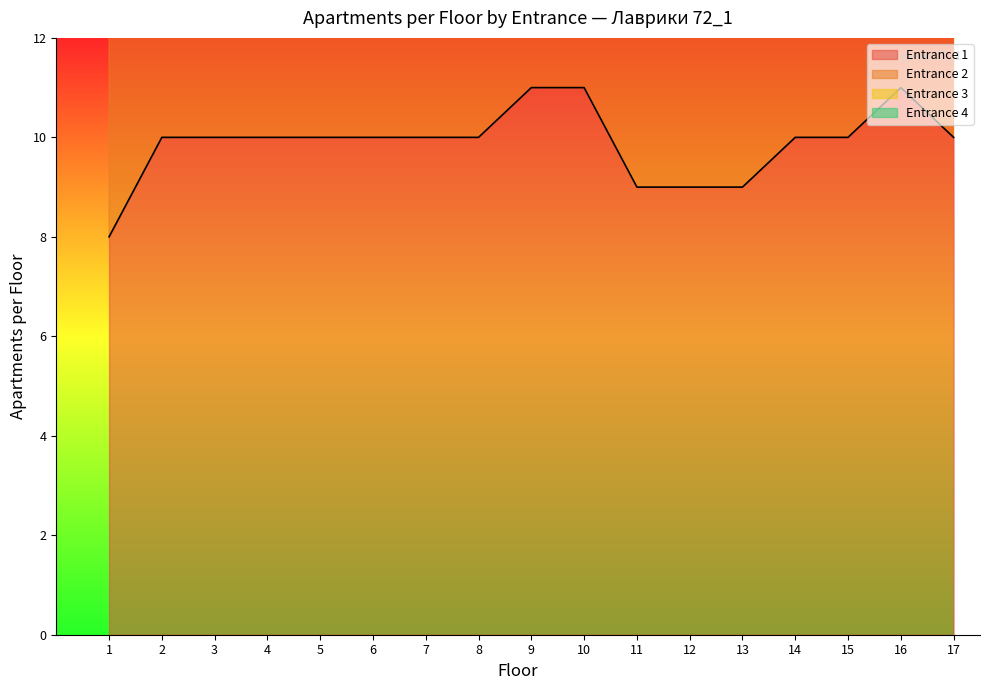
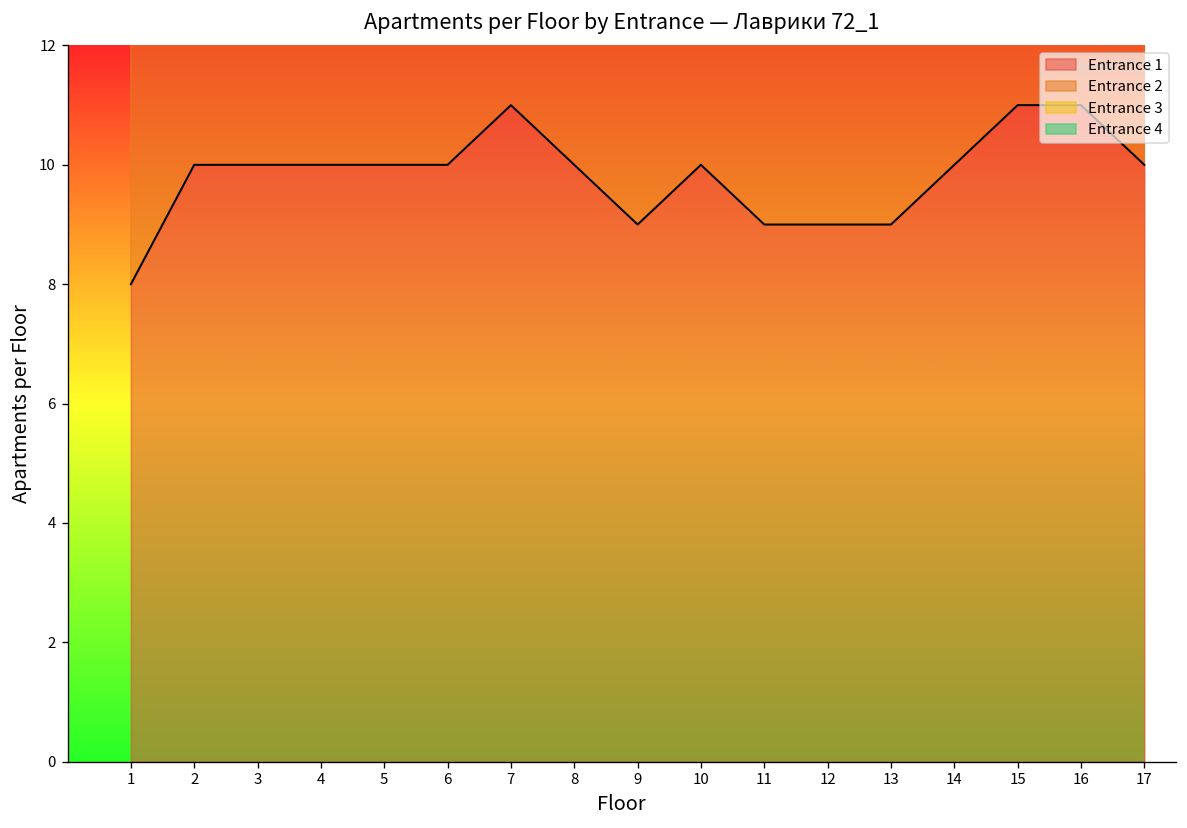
Entrance 1, 7: 10 -> 11
Entrance 1, 9: 11 -> 9
Entrance 1, 10: 11 -> 10
Entrance 1, 15: 10 -> 11
